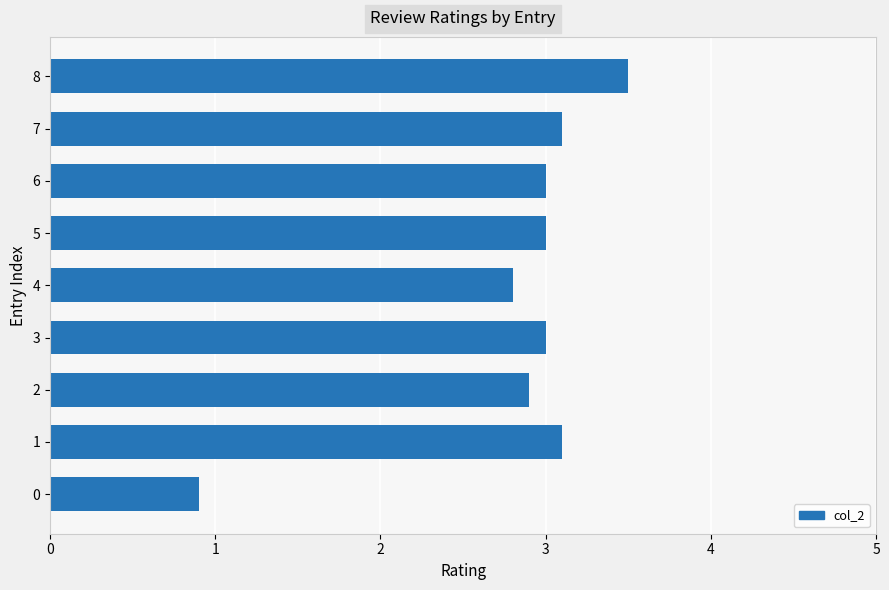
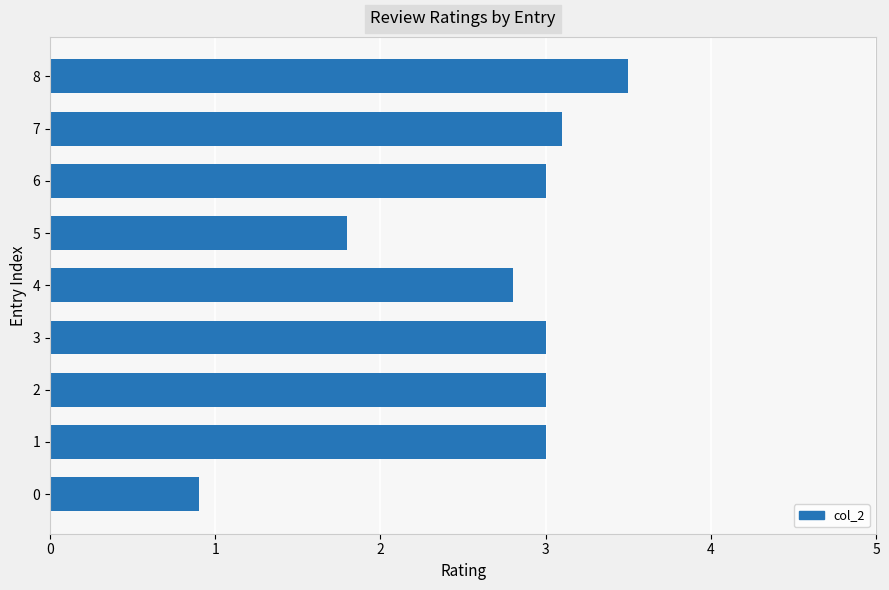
5: 3.0 -> 1.8
2: 2.9 -> 3.0
1: 3.1 -> 3.0
